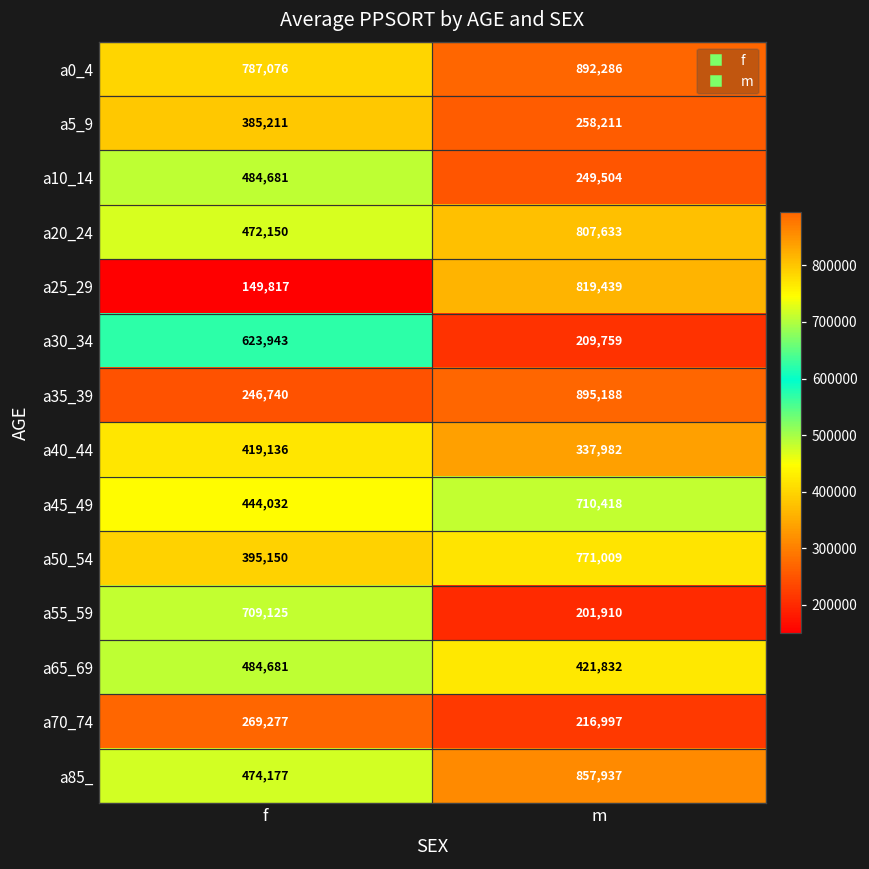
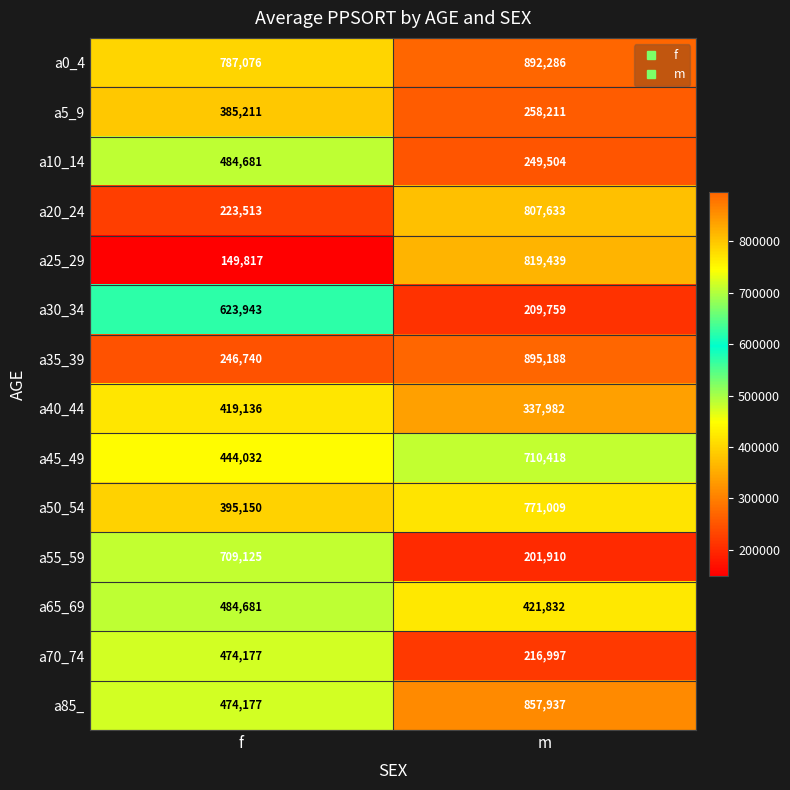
a20_24, f: 472,150 -> 223,513
a70_74, f: 269,277 -> 474,177
